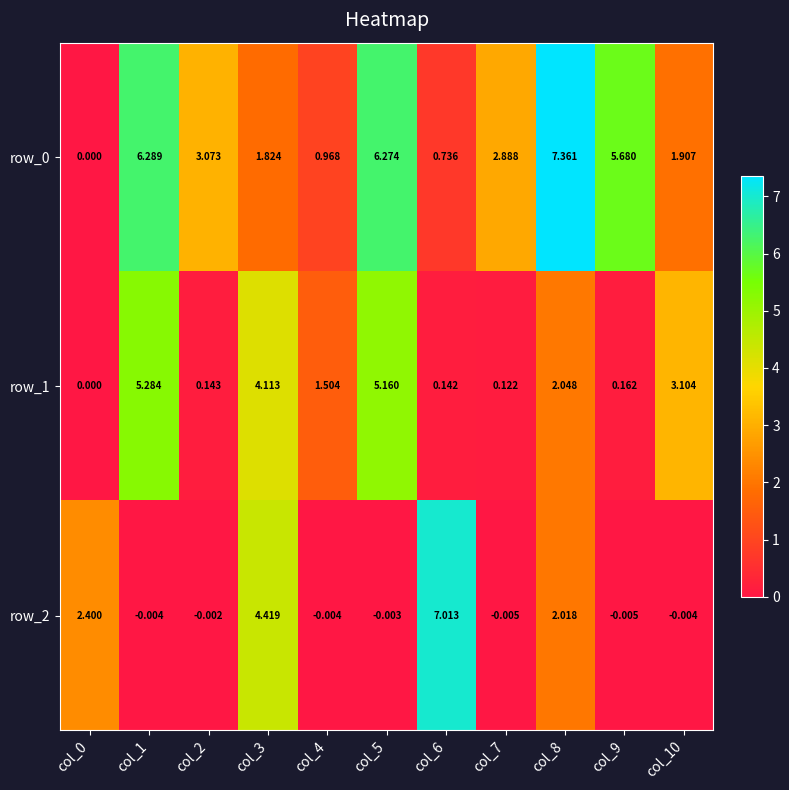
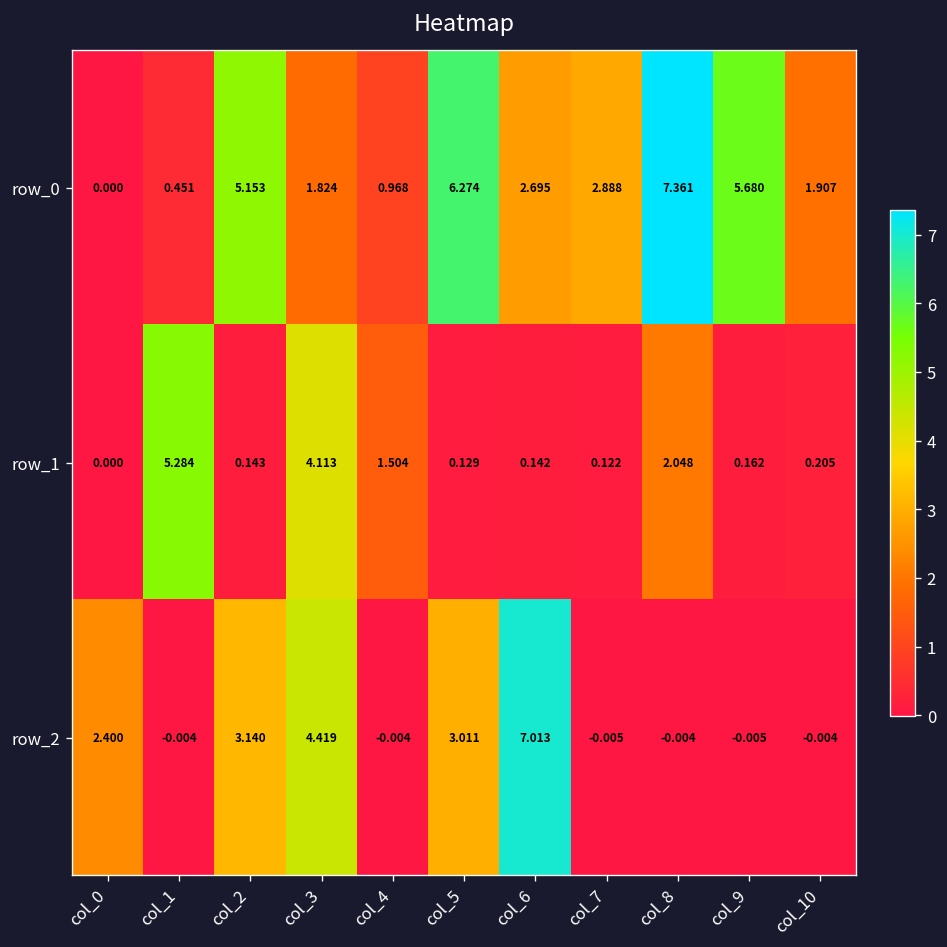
row_0, col_1: 6.289 -> 0.451
row_0, col_2: 3.073 -> 5.153
row_0, col_6: 0.736 -> 2.695
row_1, col_5: 5.160 -> 0.129
row_1, col_10: 3.104 -> 0.205
row_2, col_2: -0.002 -> 3.140
row_2, col_5: -0.003 -> 3.011
row_2, col_8: 2.018 -> -0.004
